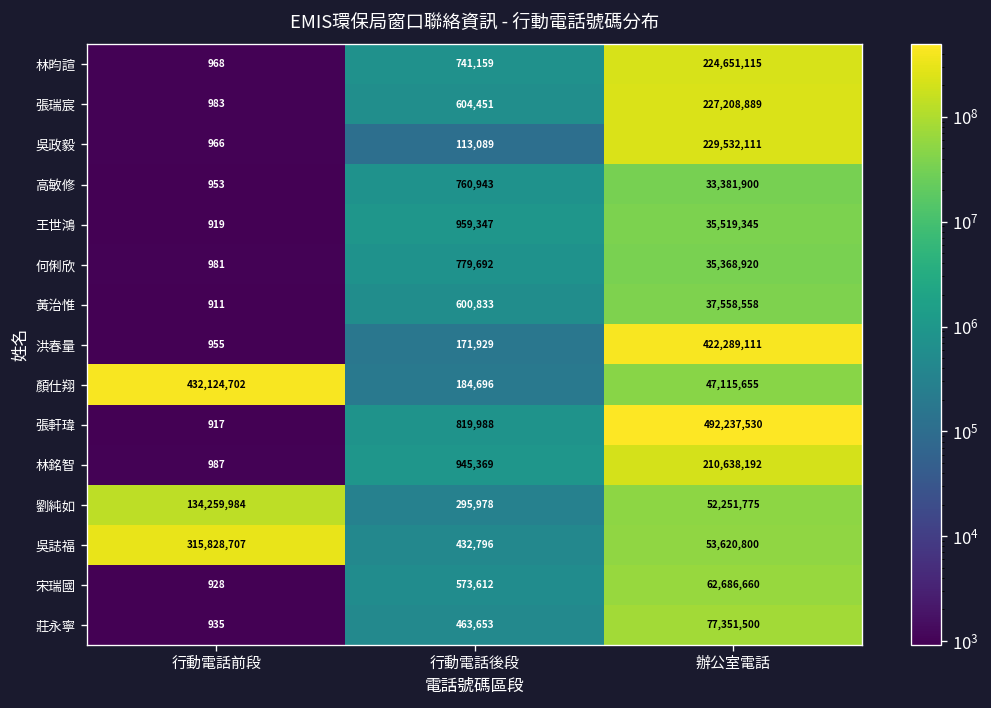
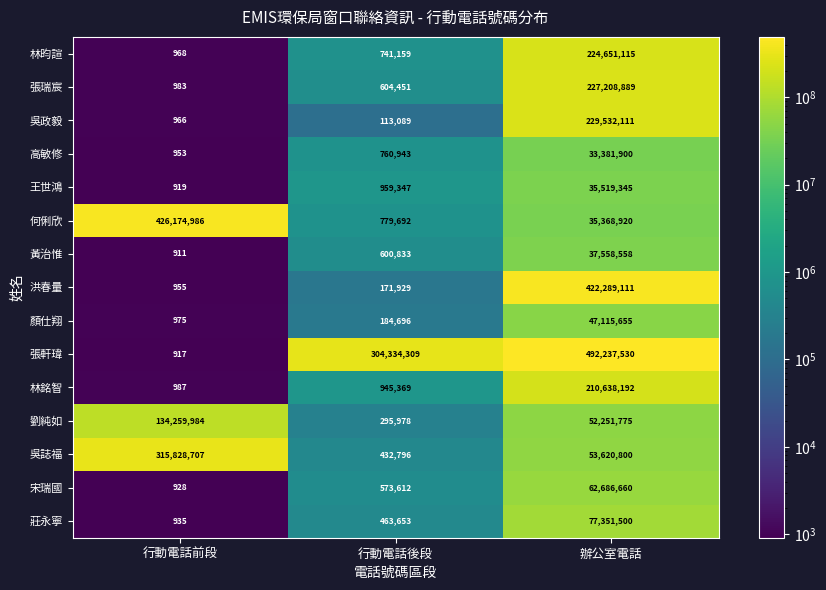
何俐欣, 行動電話前段: 981 -> 426,174,986
顏仕翔, 行動電話前段: 432,124,702 -> 975
張軒瑋, 行動電話後段: 819,988 -> 304,334,309
